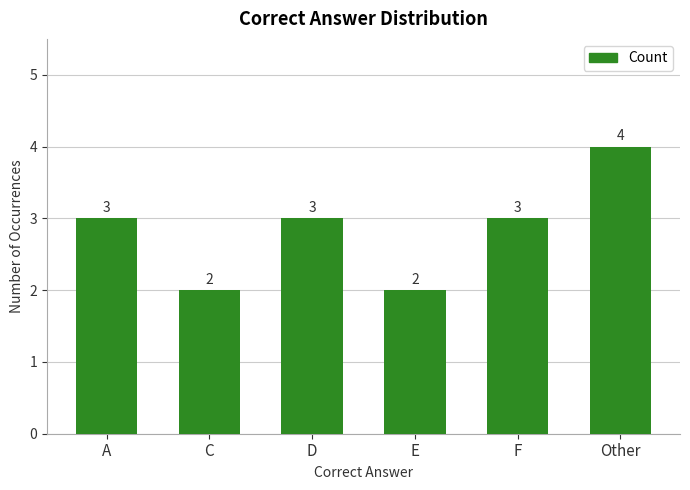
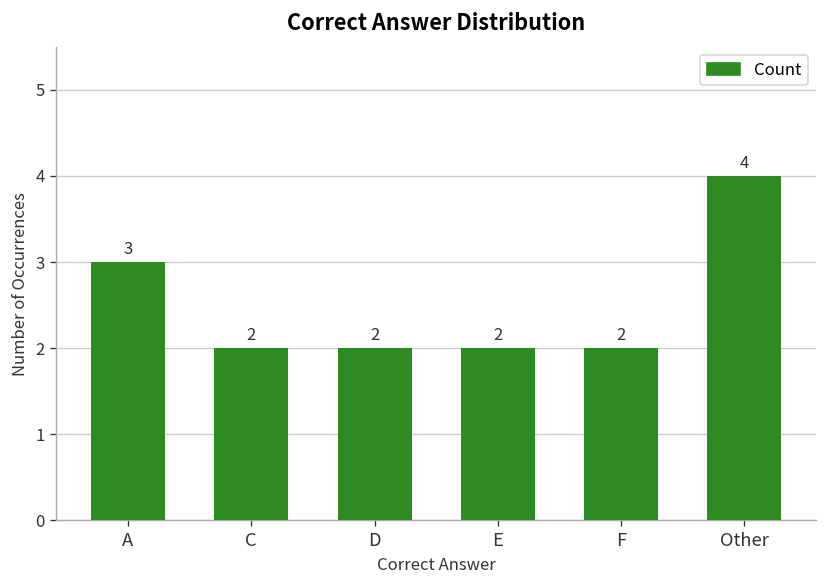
D: 3 -> 2
F: 3 -> 2
